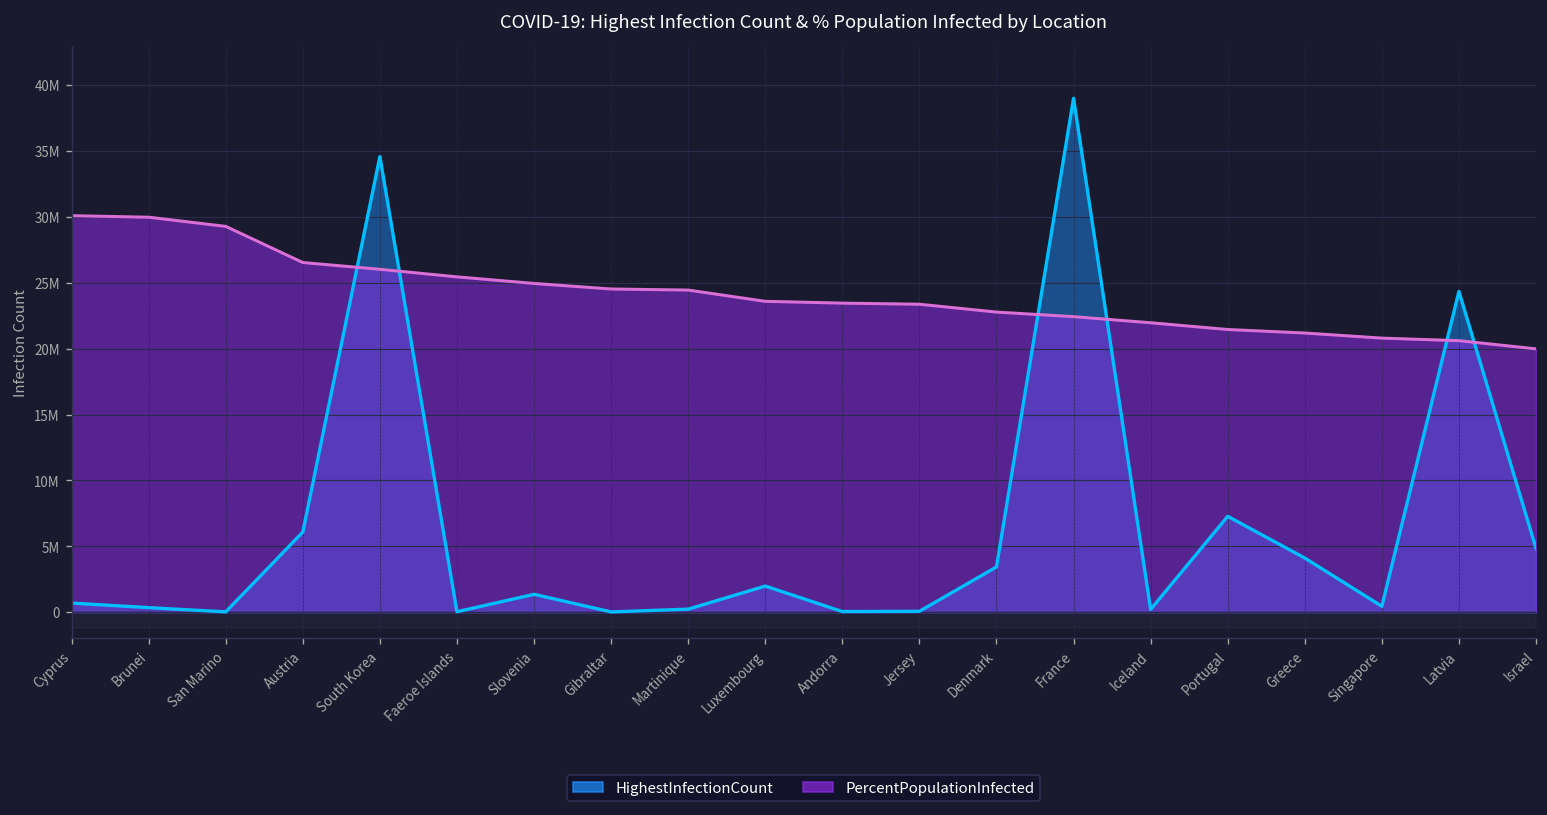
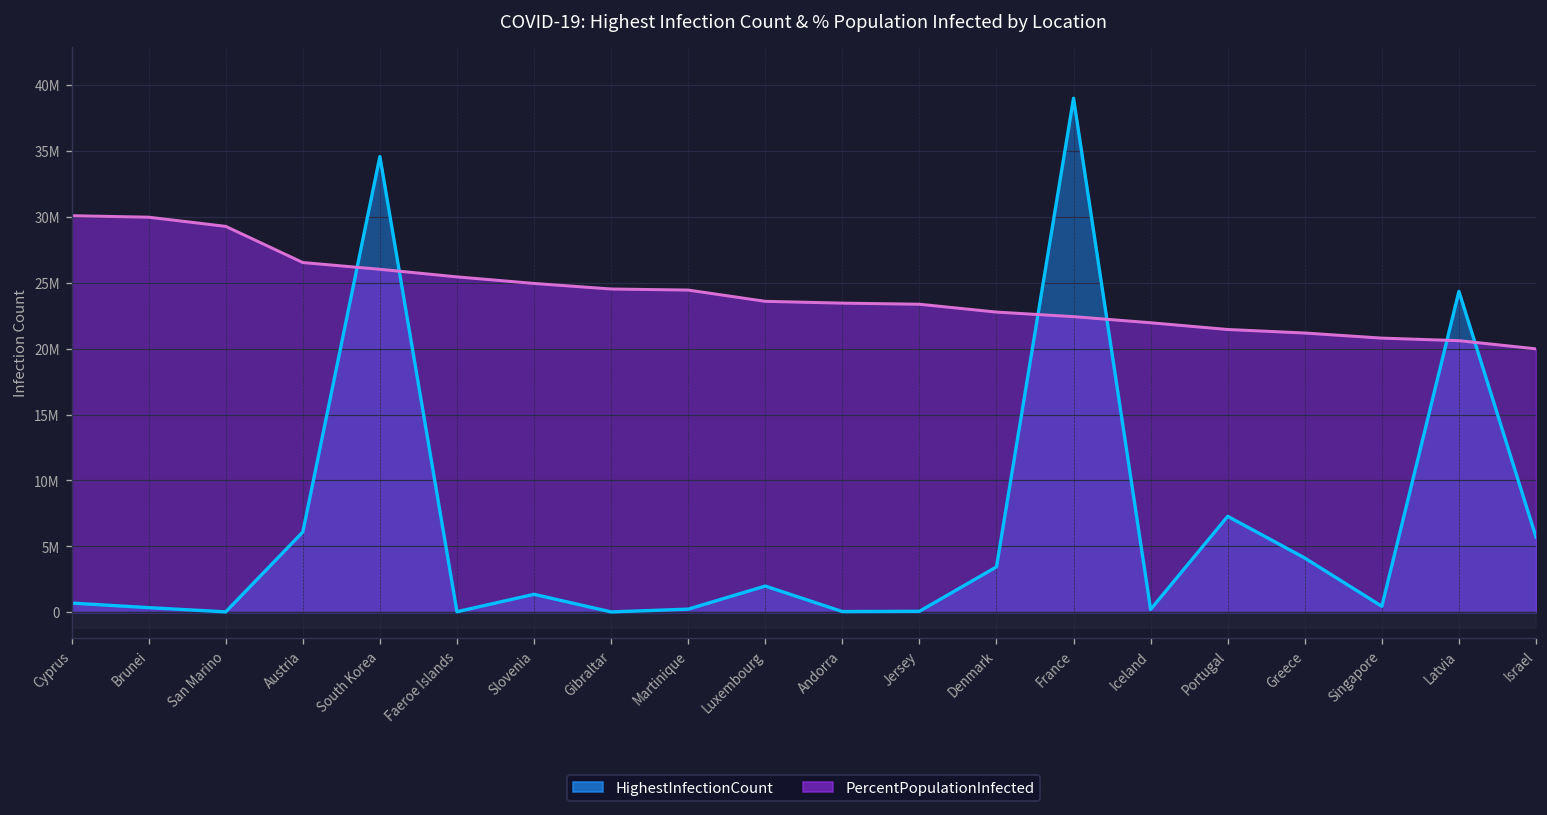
HighestInfectionCount, Israel: 4800000 -> 5700000
